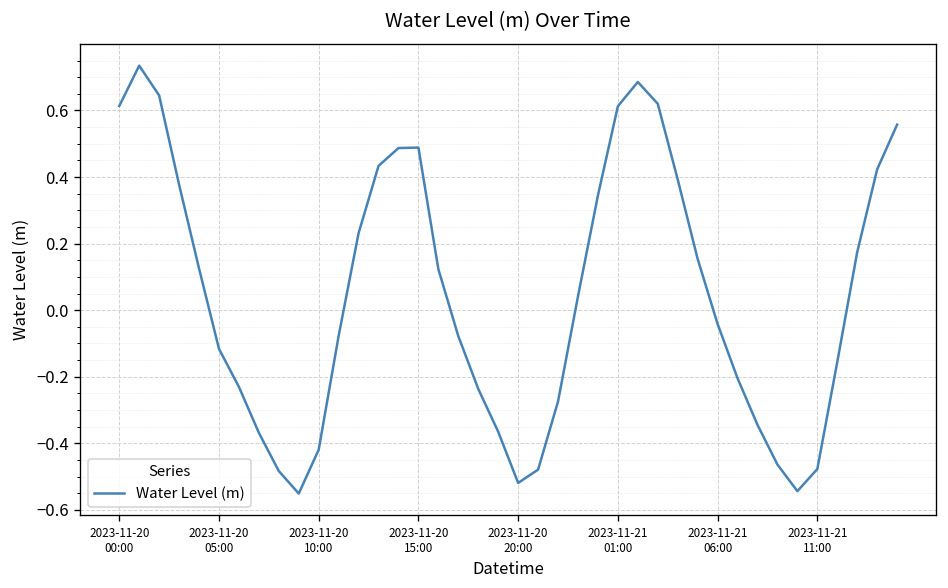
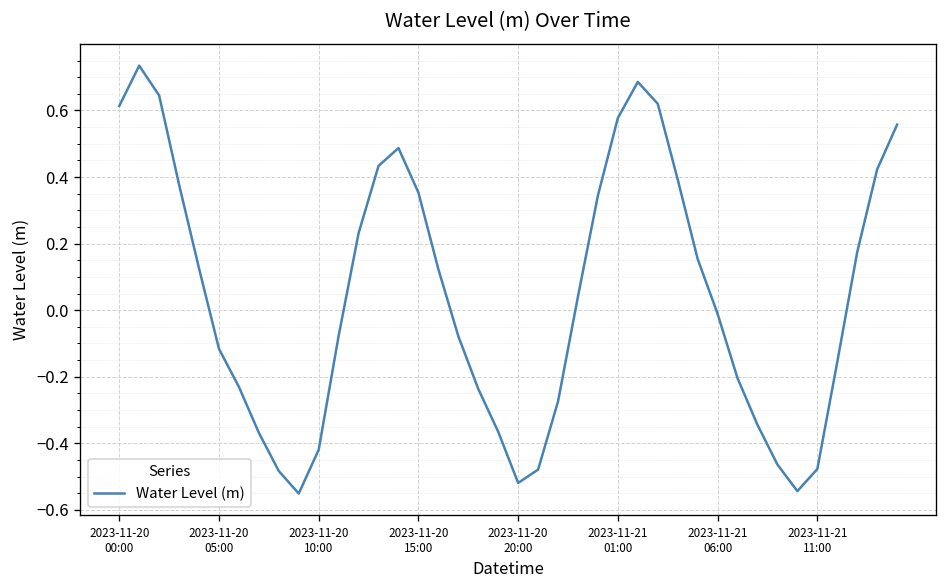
2023-11-20 15:00: 0.49 -> 0.35
2023-11-21 01:00: 0.61 -> 0.58
2023-11-21 06:00: -0.04 -> -0.01
